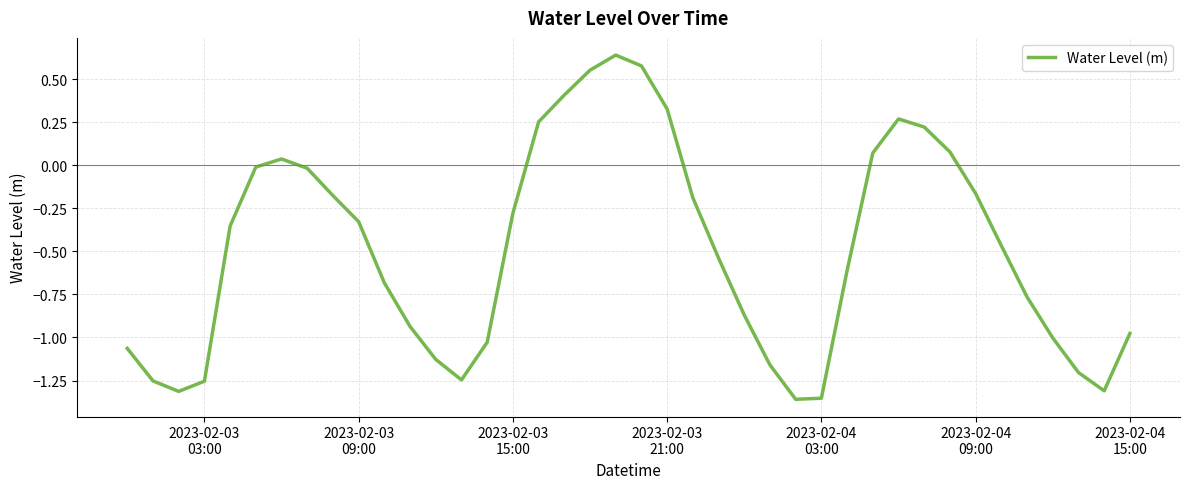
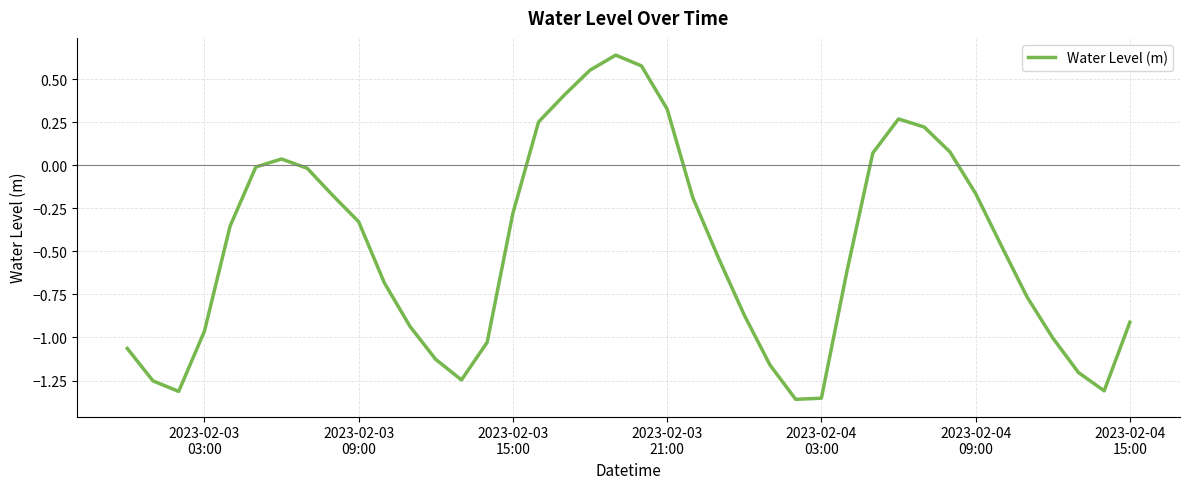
2023-02-03 03:00: -1.25 -> -0.96
2023-02-04 15:00: -0.98 -> -0.91
